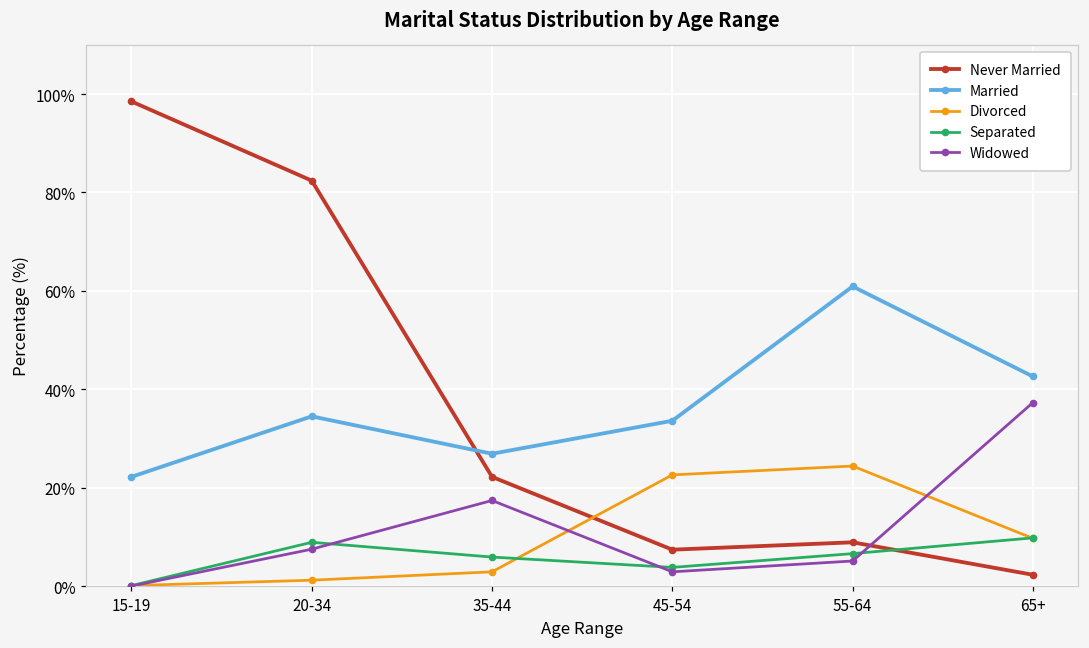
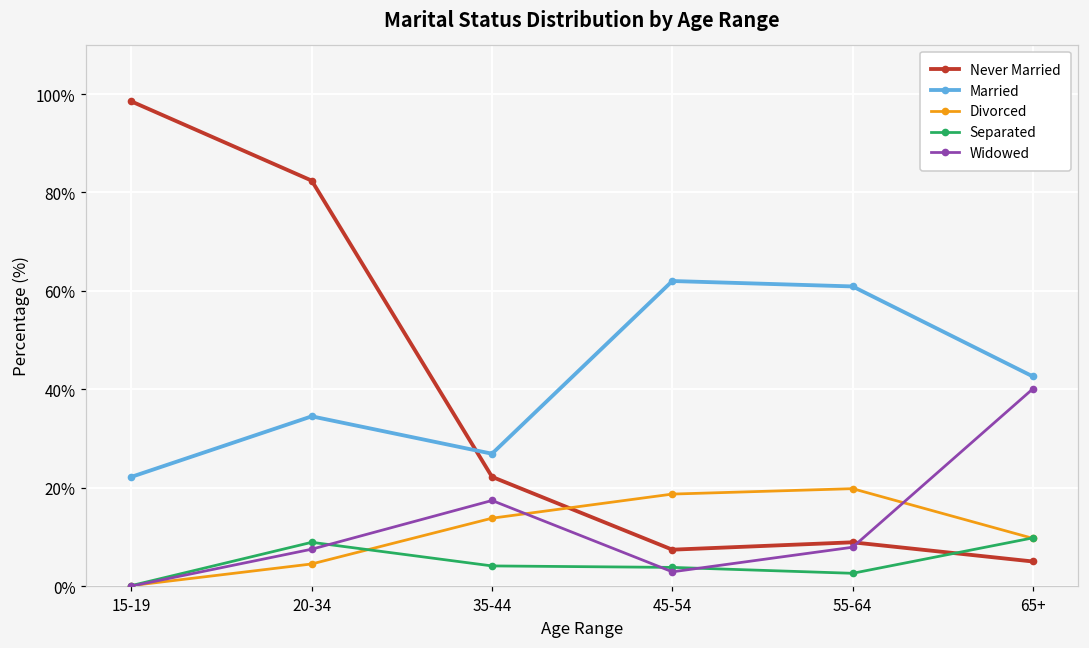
Divorced, 20-34: 1% -> 5%
Divorced, 35-44: 3% -> 14%
Separated, 35-44: 6% -> 4%
Married, 45-54: 34% -> 62%
Divorced, 45-54: 23% -> 19%
Divorced, 55-64: 24% -> 20%
Separated, 55-64: 7% -> 3%
Widowed, 55-64: 5% -> 8%
Never Married, 65+: 2% -> 5%
Widowed, 65+: 37% -> 40%
